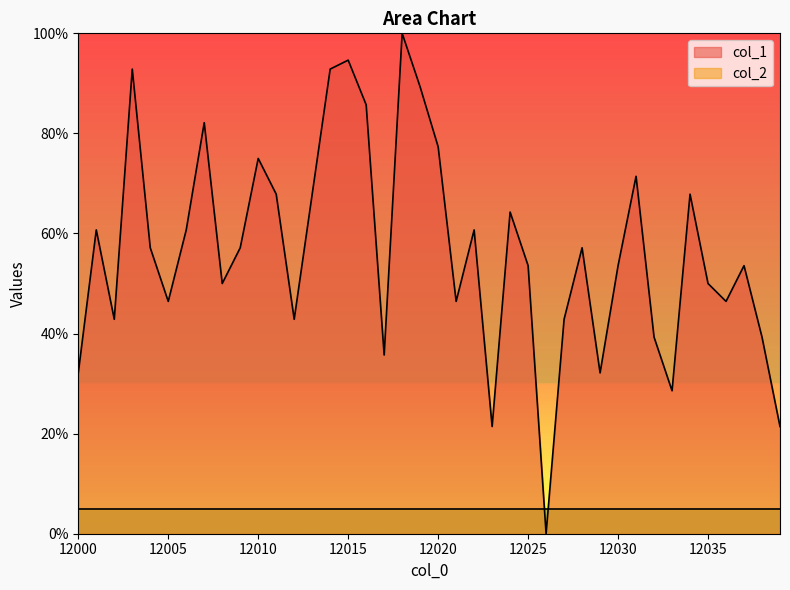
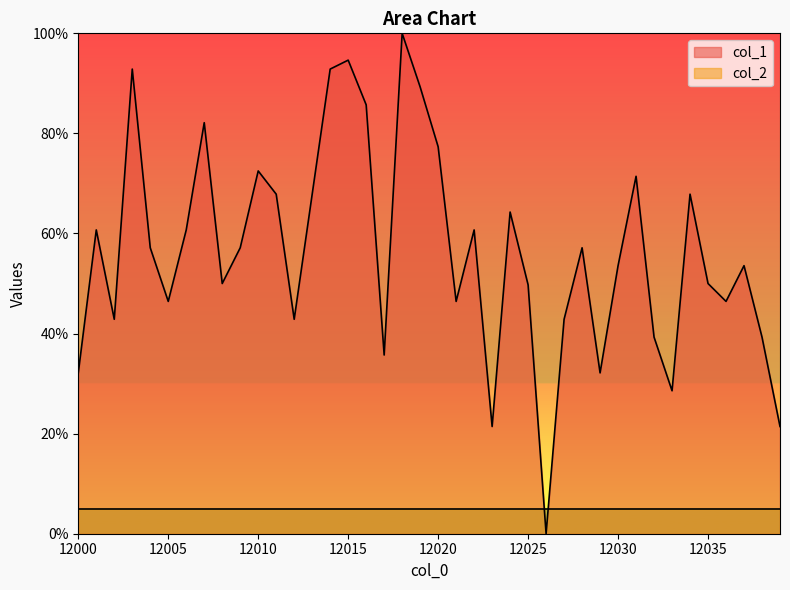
col_1, 12010: 75% -> 72%
col_1, 12025: 54% -> 50%
